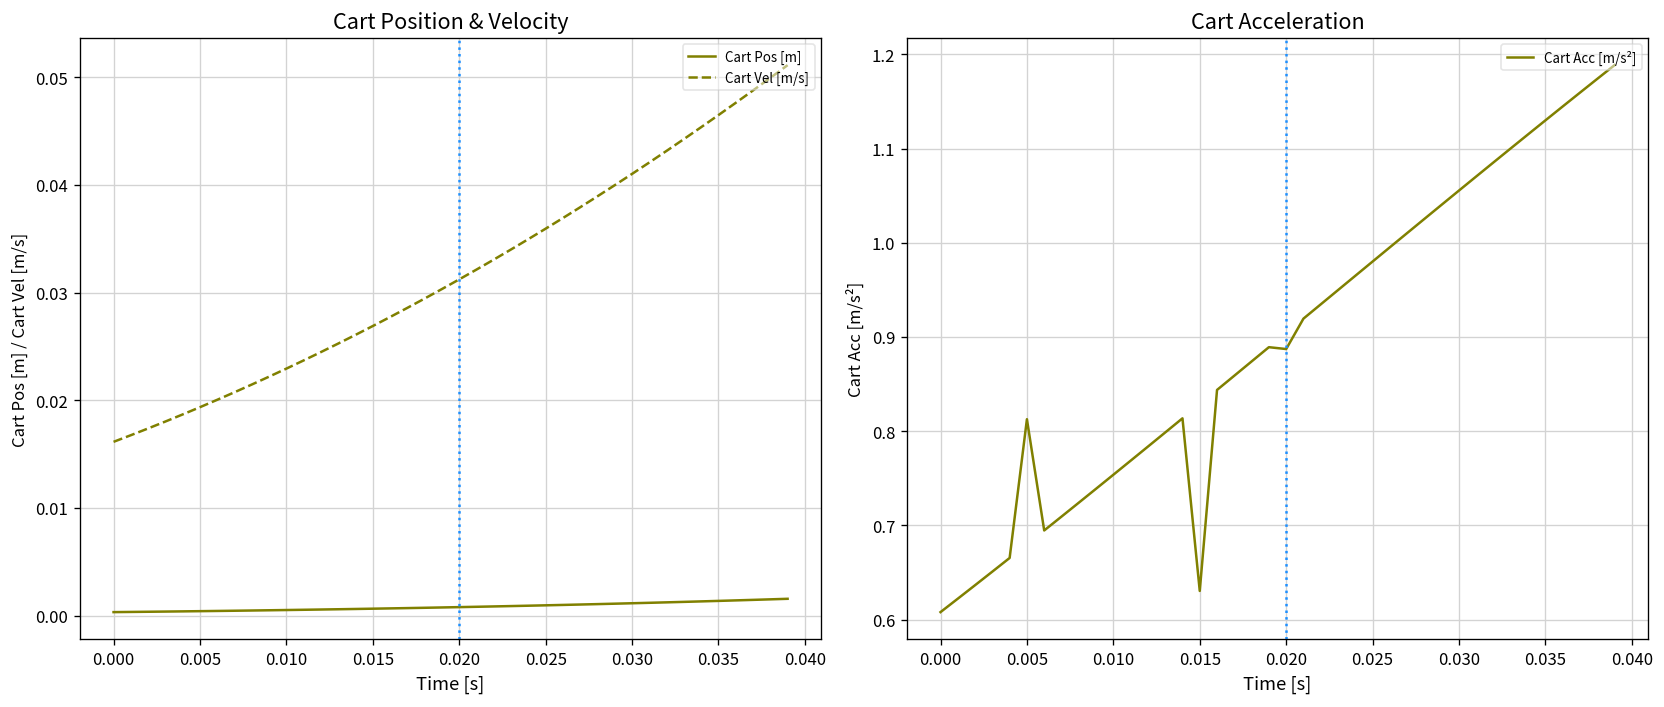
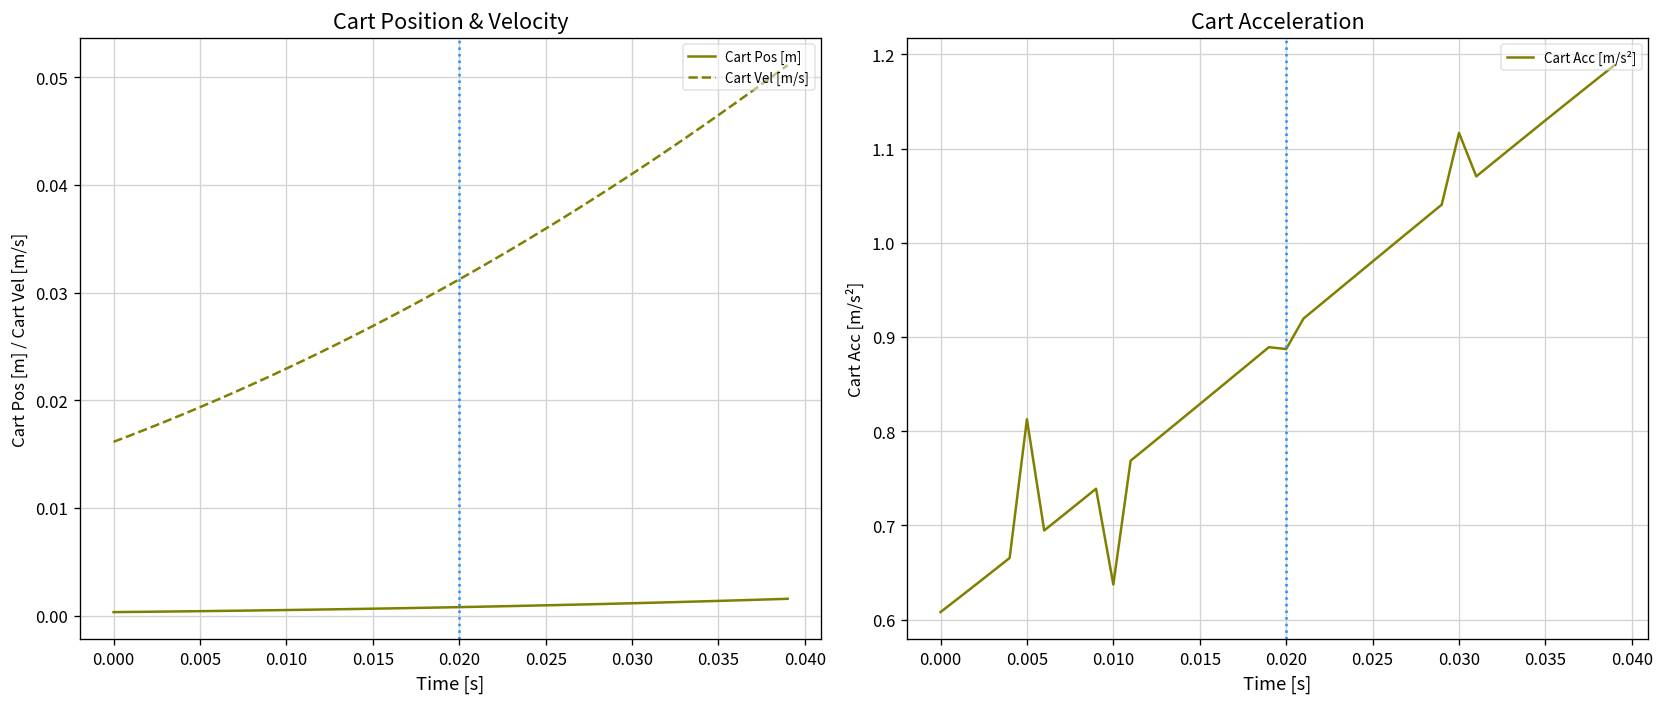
Cart Acceleration, 0.010: 0.75 -> 0.64
Cart Acceleration, 0.015: 0.63 -> 0.83
Cart Acceleration, 0.030: 1.06 -> 1.12
